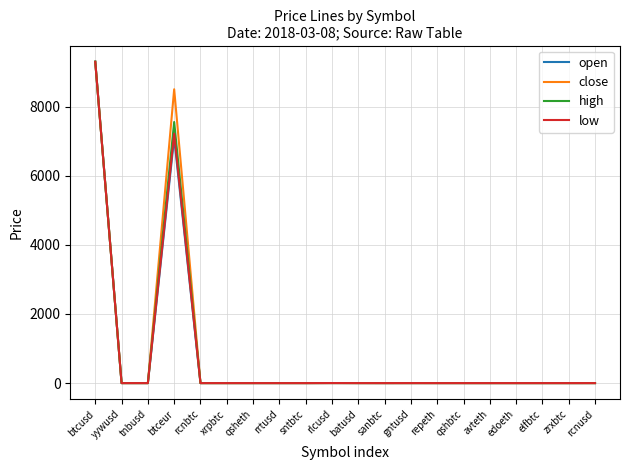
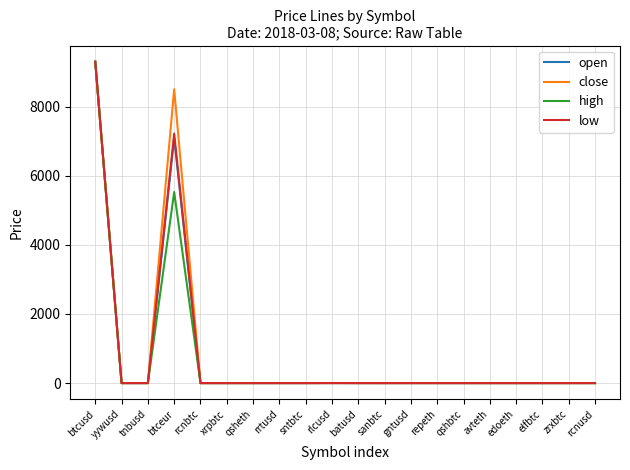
high, btceur: 7600 -> 5500
